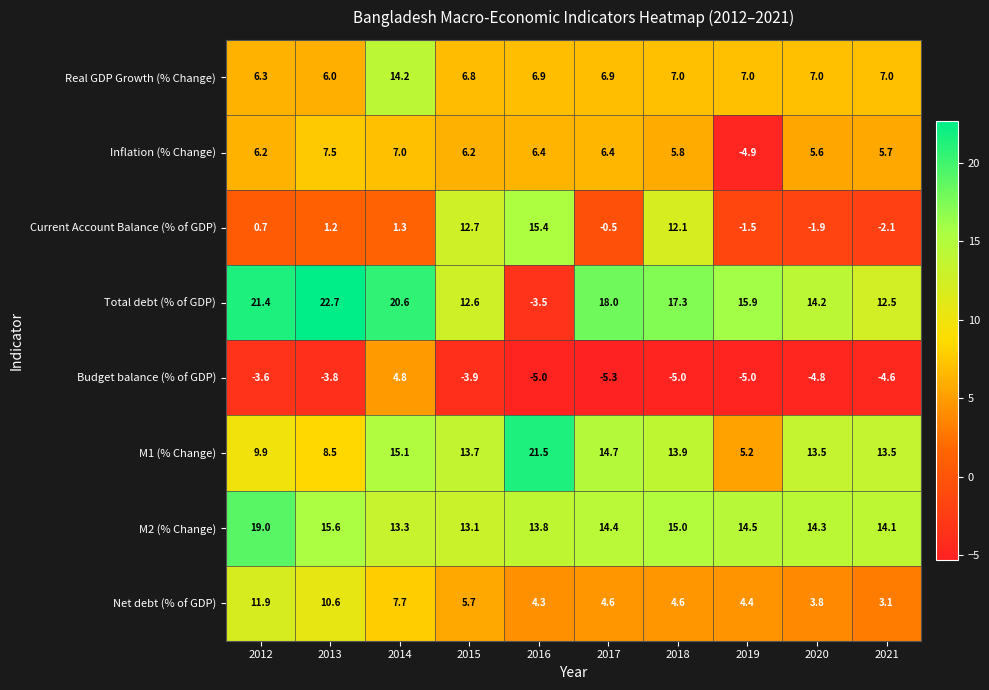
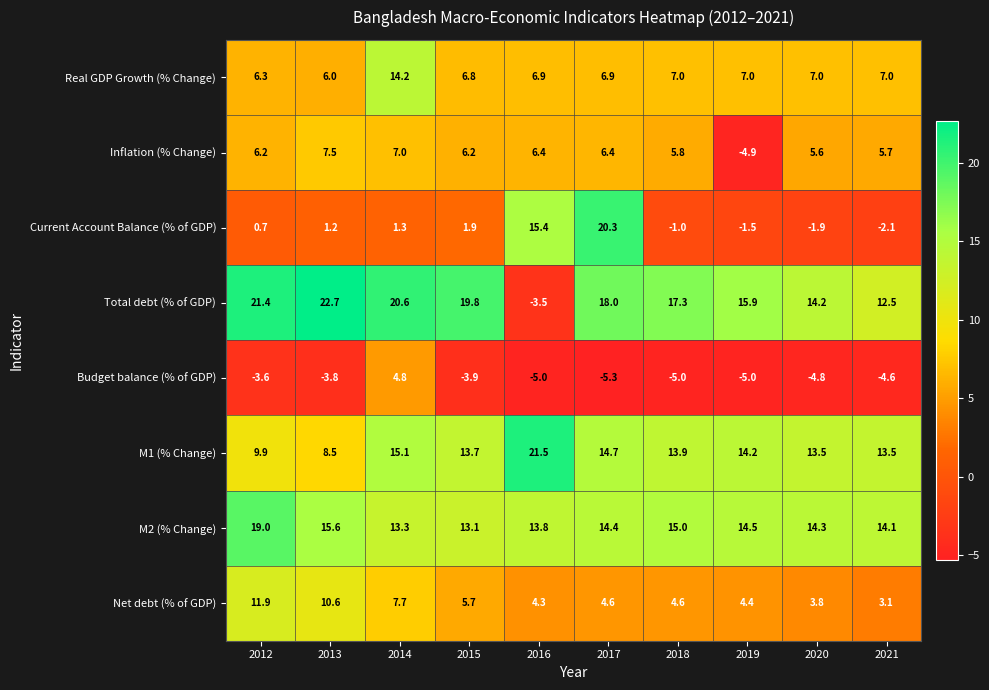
Current Account Balance (% of GDP), 2015: 12.7 -> 1.9
Current Account Balance (% of GDP), 2017: -0.5 -> 20.3
Current Account Balance (% of GDP), 2018: 12.1 -> -1.0
Total debt (% of GDP), 2015: 12.6 -> 19.8
M1 (% Change), 2019: 5.2 -> 14.2
